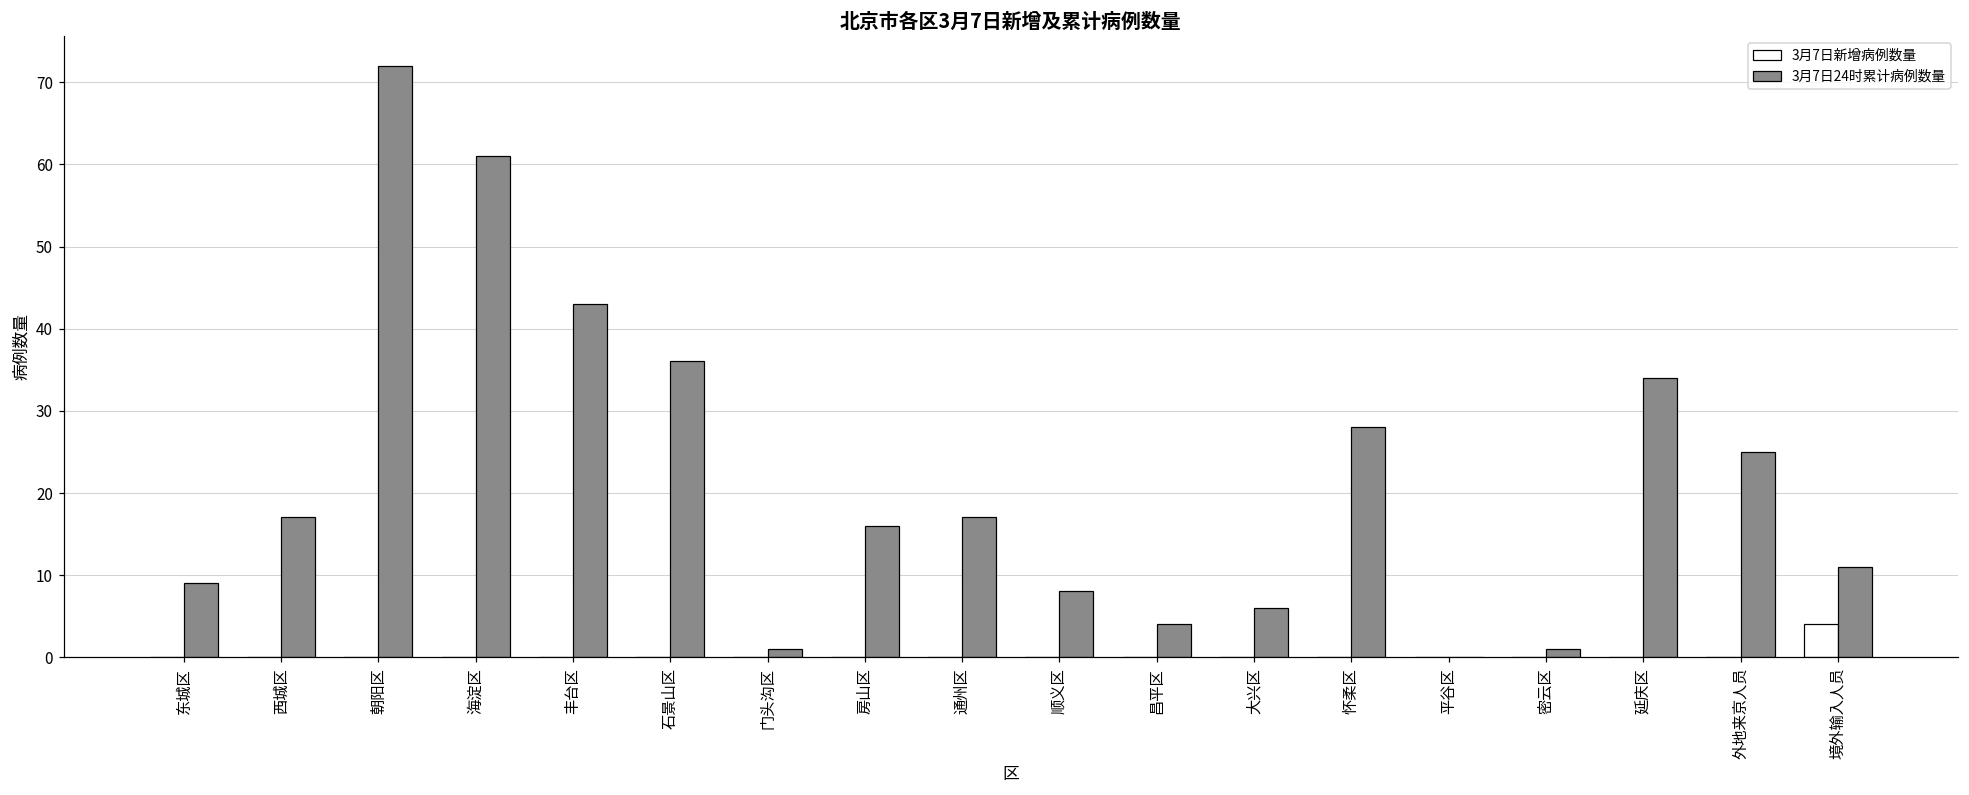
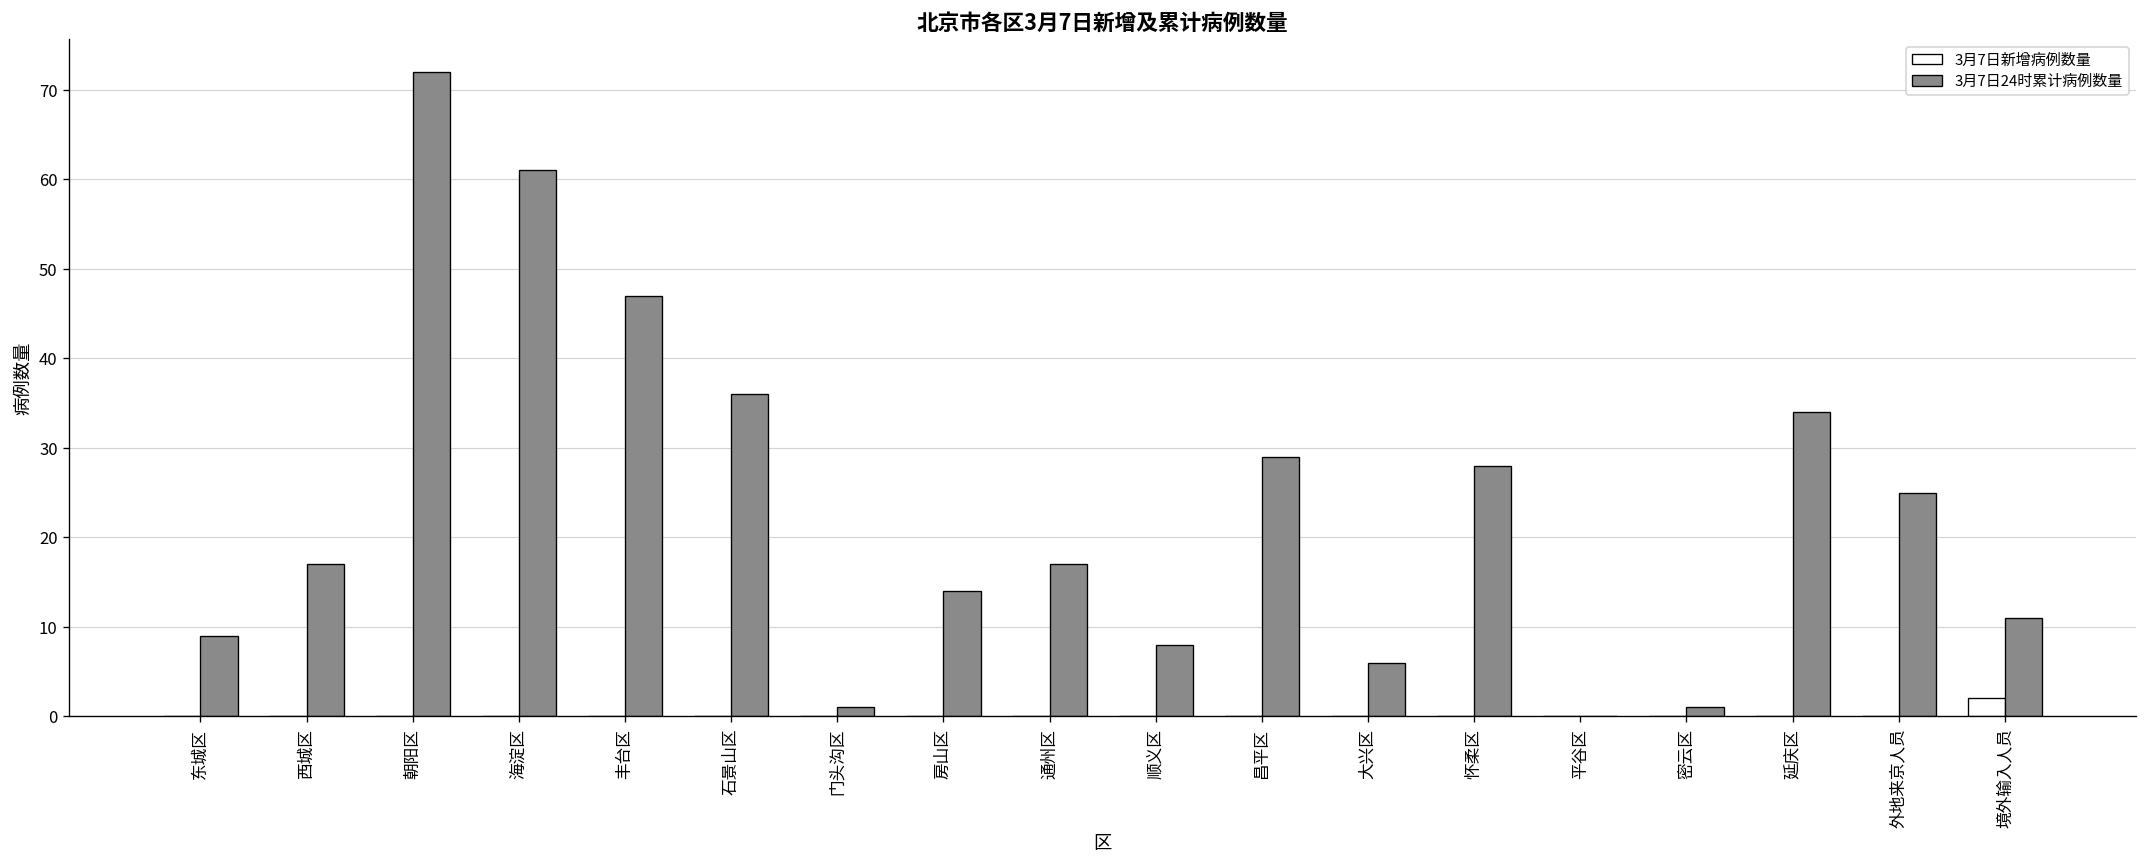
3月7日24时累计病例数量, 丰台区: 43 -> 47
3月7日24时累计病例数量, 房山区: 16 -> 14
3月7日24时累计病例数量, 昌平区: 4 -> 29
3月7日新增病例数量, 境外输入人员: 4 -> 2
